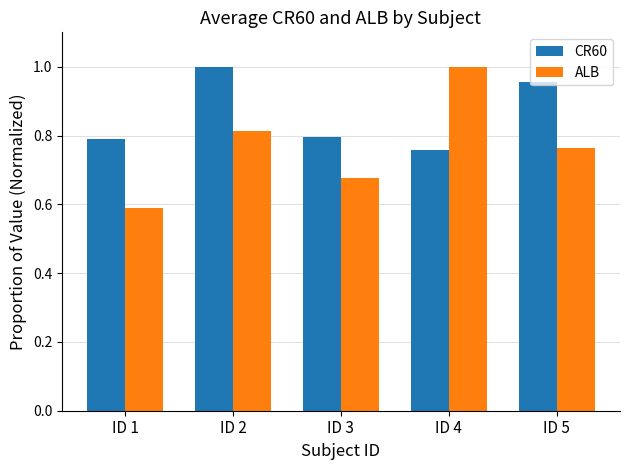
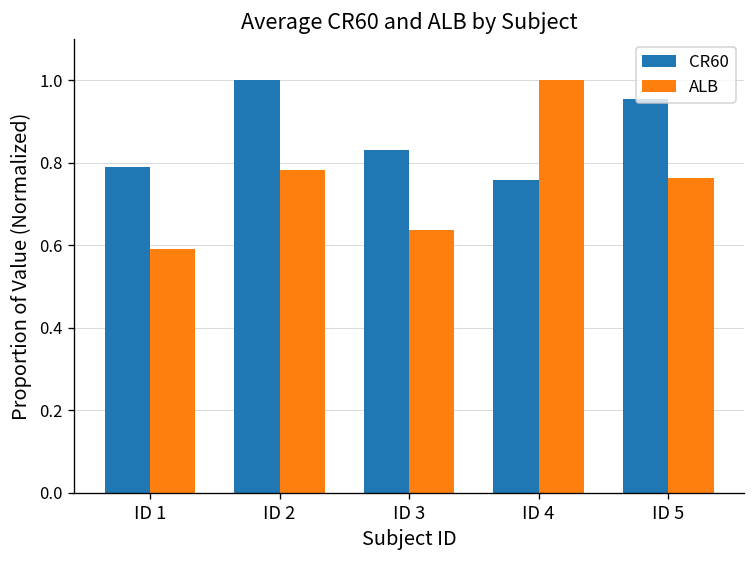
ALB, ID 2: 0.81 -> 0.78
CR60, ID 3: 0.80 -> 0.83
ALB, ID 3: 0.68 -> 0.64
